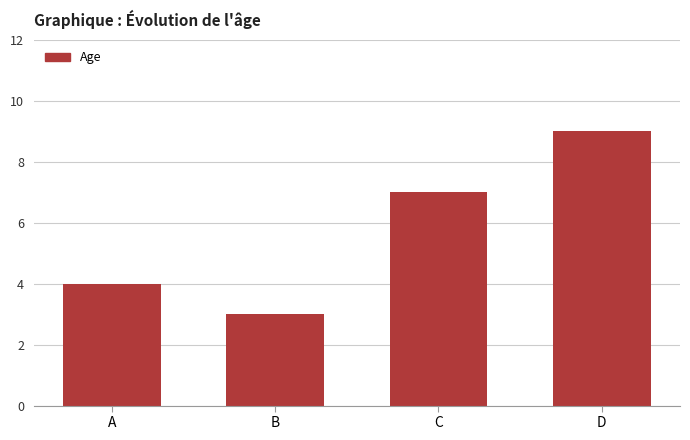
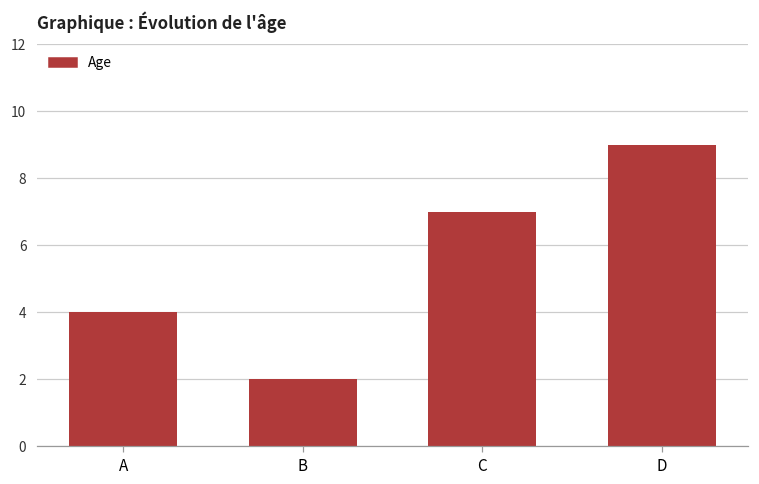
B: 3 -> 2
